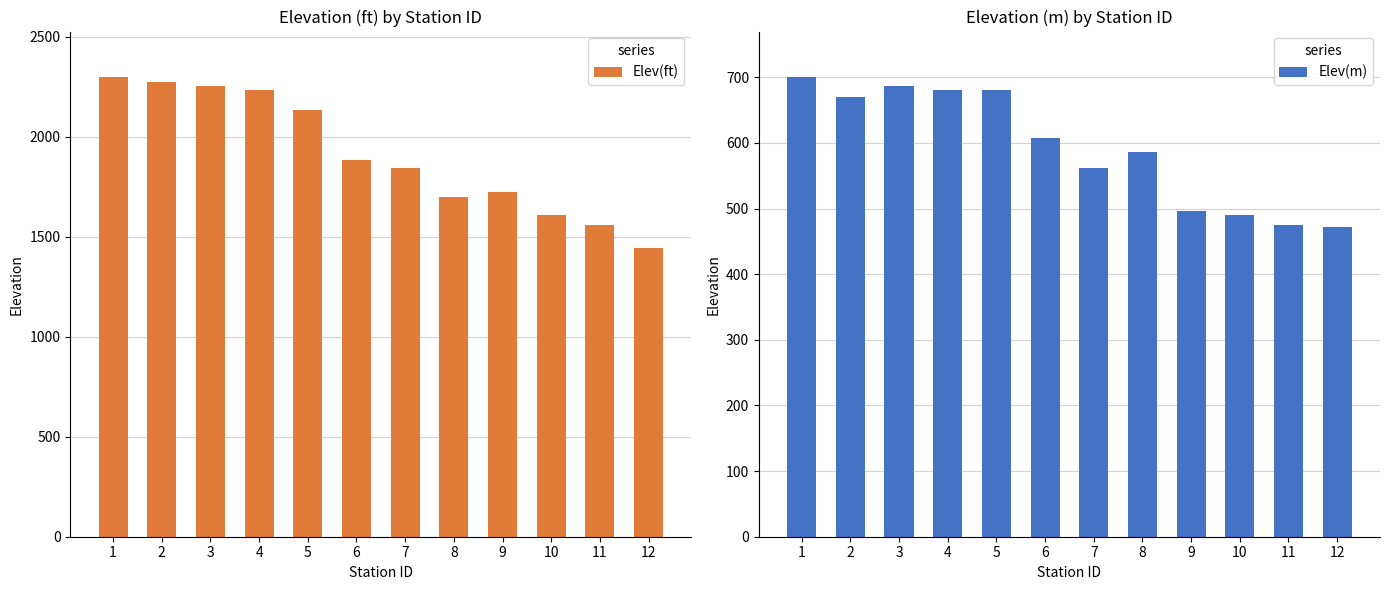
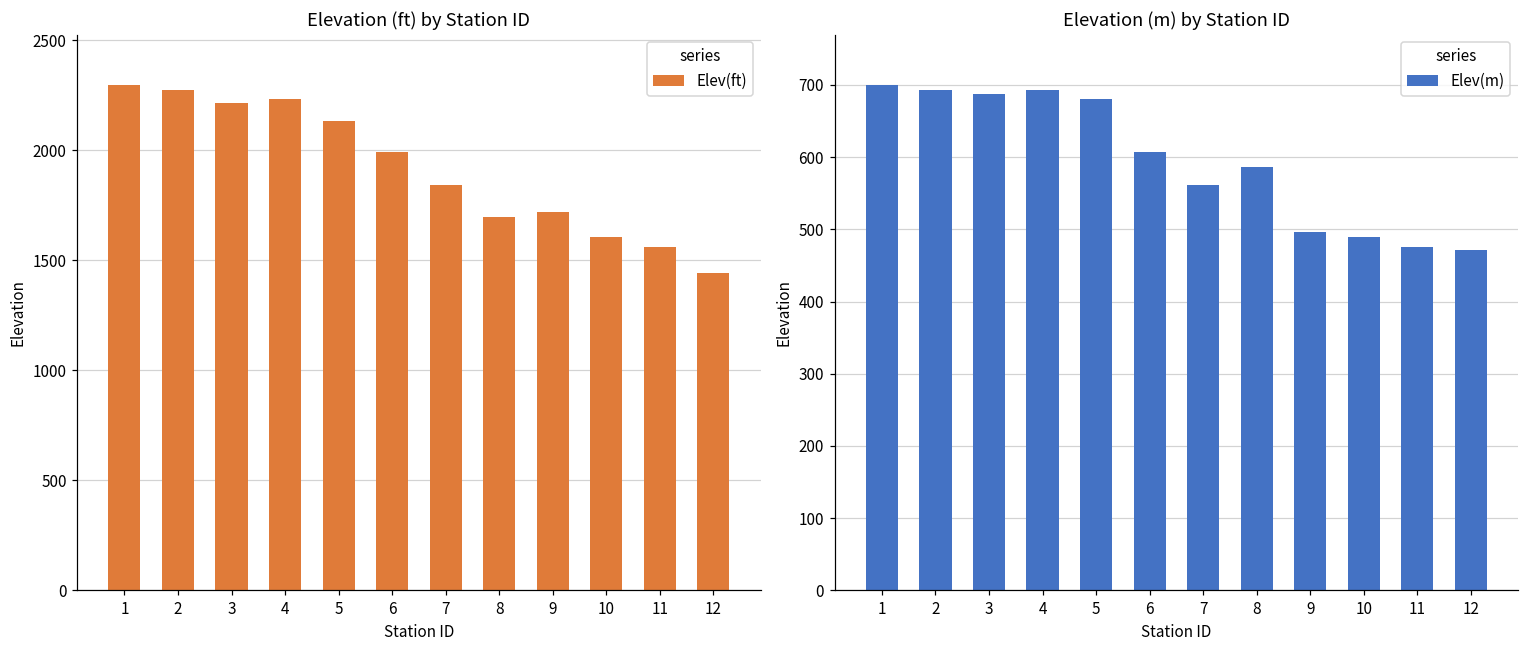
Elevation (ft) by Station ID, 3: 2260 -> 2210
Elevation (ft) by Station ID, 6: 1880 -> 1990
Elevation (m) by Station ID, 2: 670 -> 690
Elevation (m) by Station ID, 4: 680 -> 690
